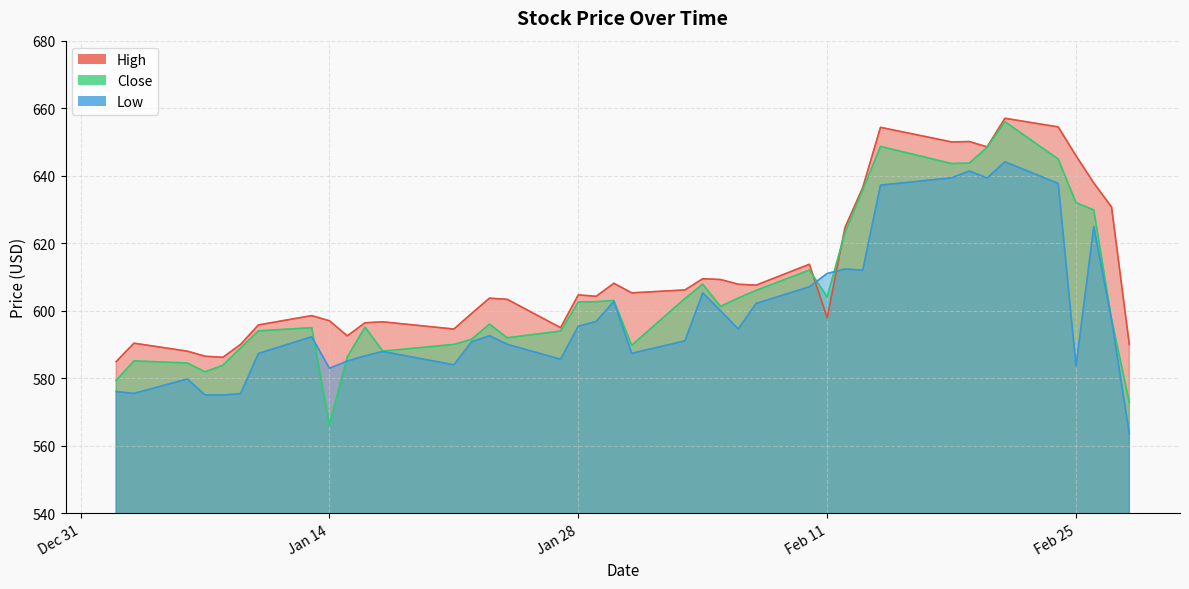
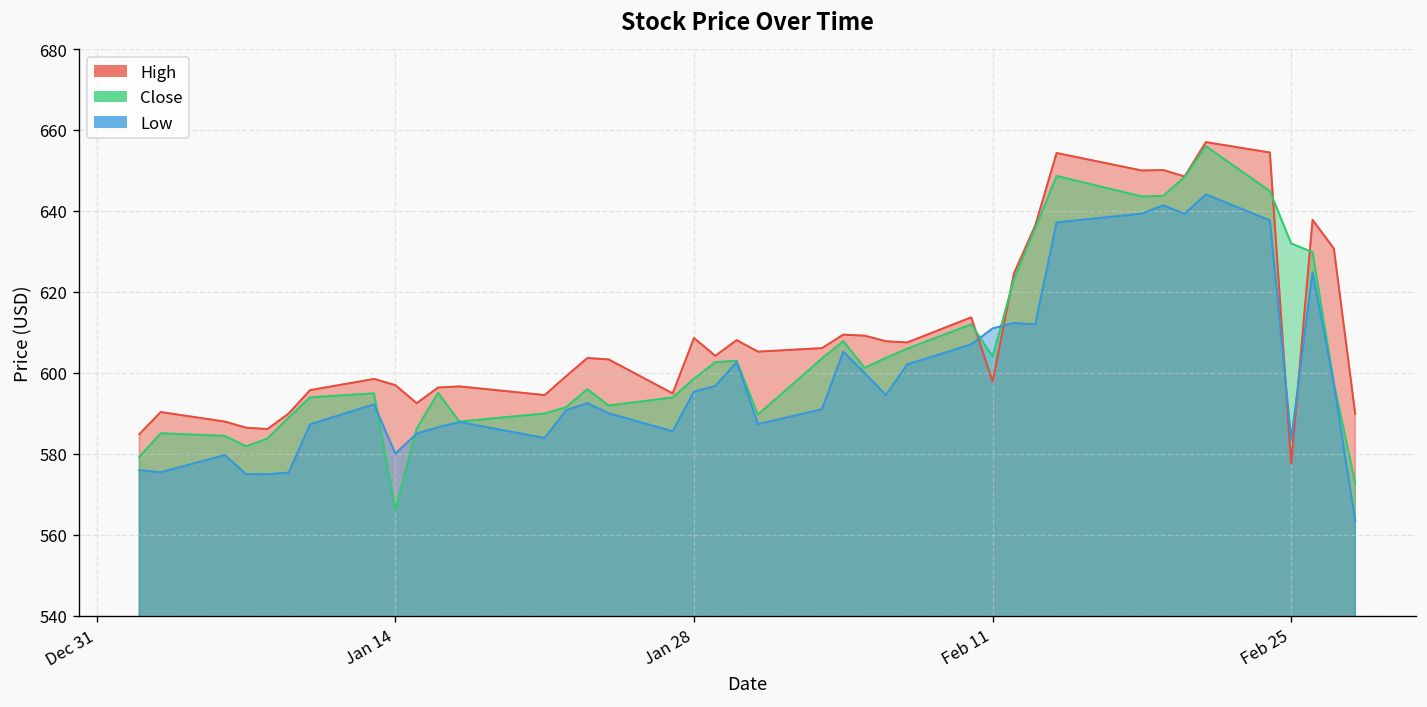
Low, Jan 14: 583 -> 580
High, Jan 28: 605 -> 609
Close, Jan 28: 603 -> 599
High, Feb 25: 646 -> 578
